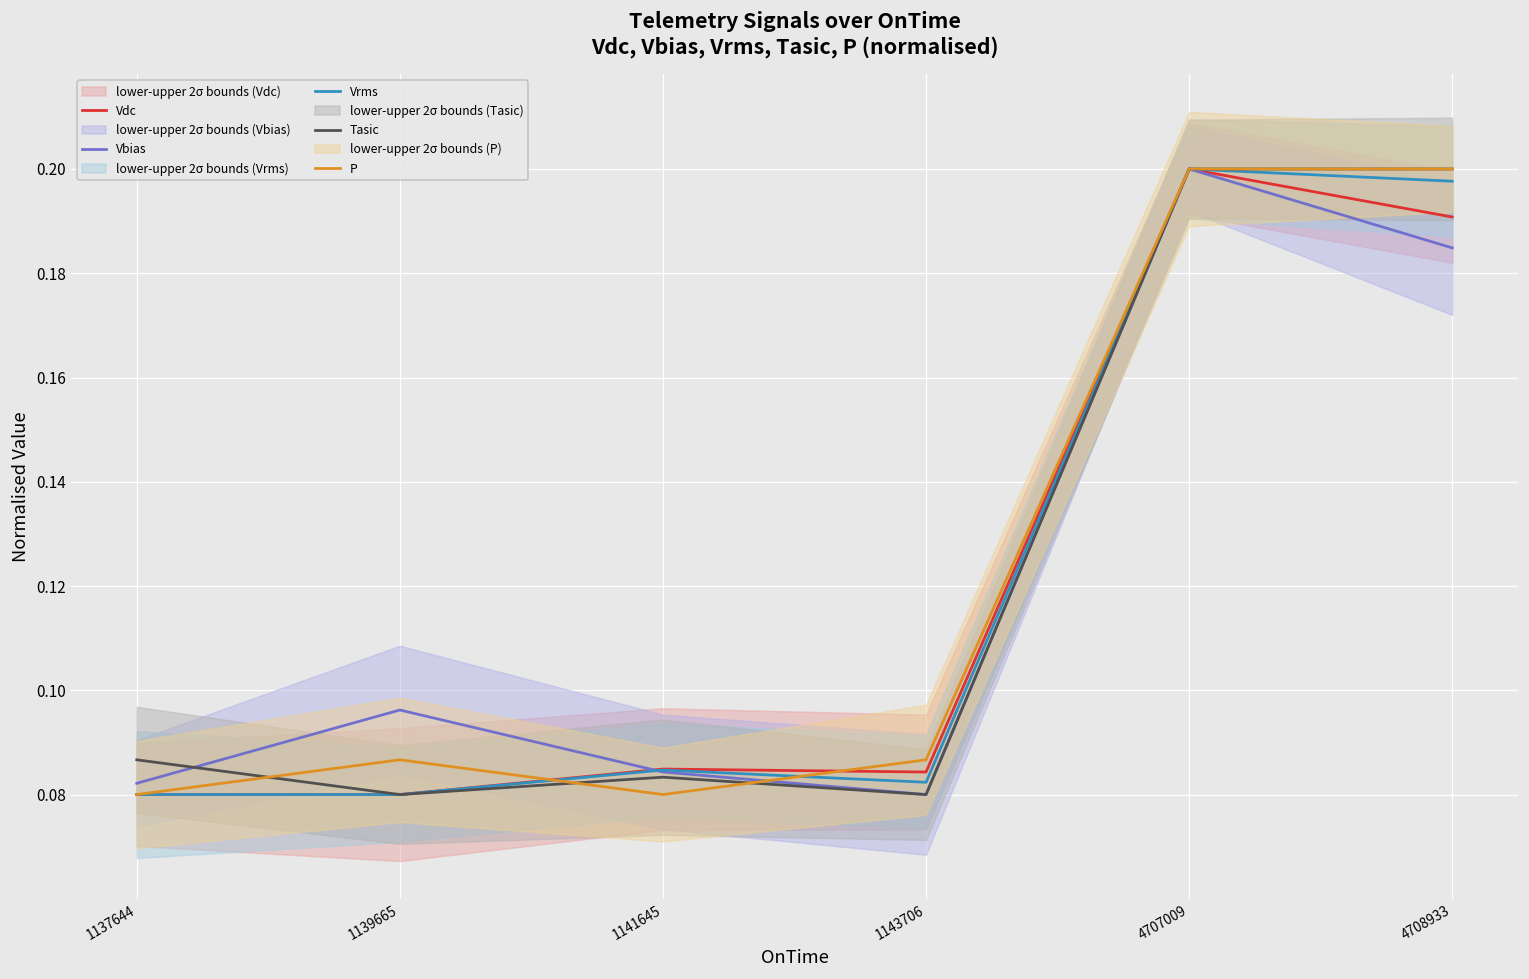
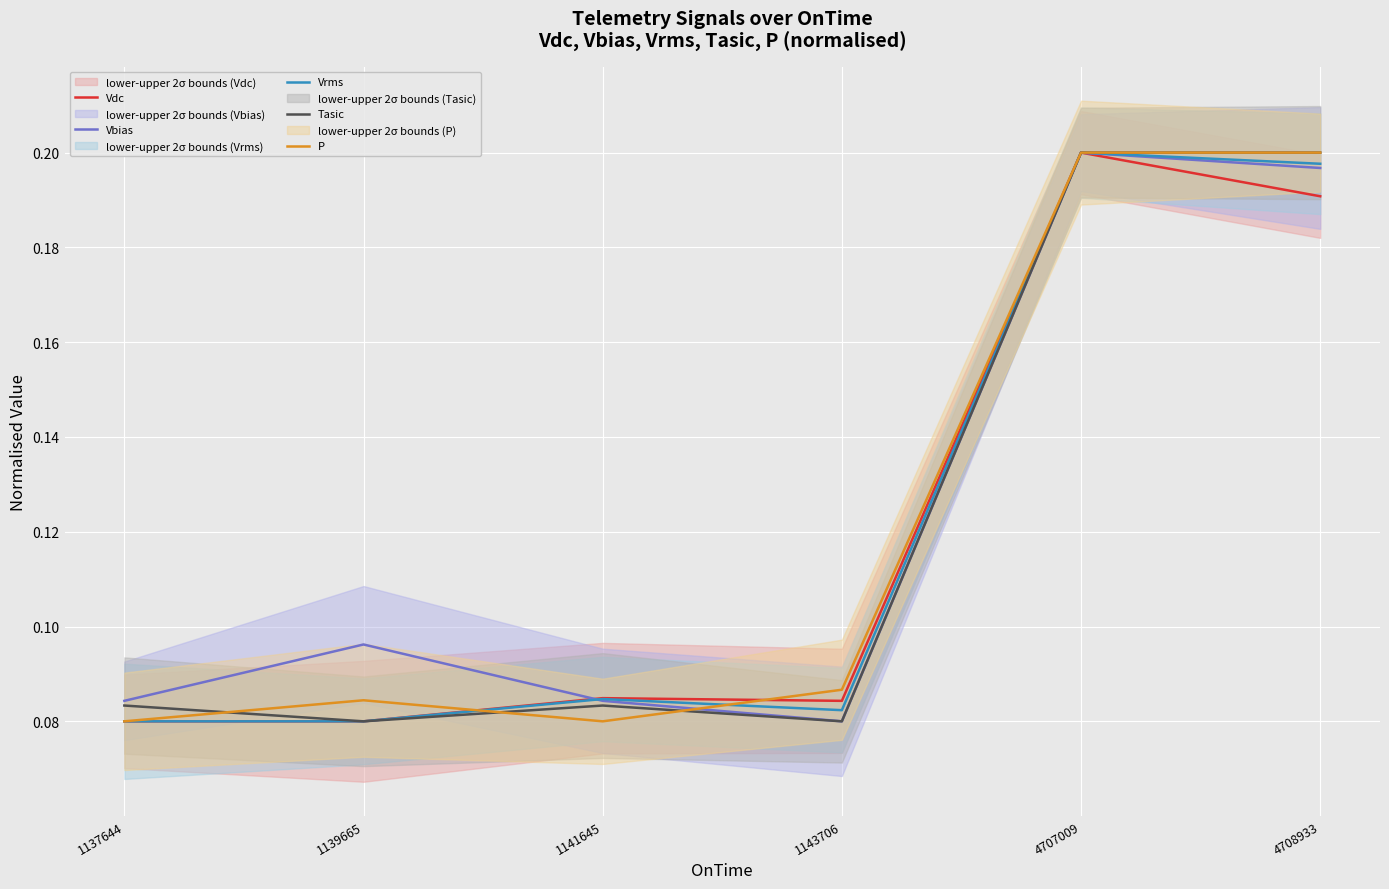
Vbias, 1137644: 0.082 -> 0.084
Tasic, 1137644: 0.087 -> 0.083
P, 1139665: 0.087 -> 0.084
Vbias, 4708933: 0.185 -> 0.197
